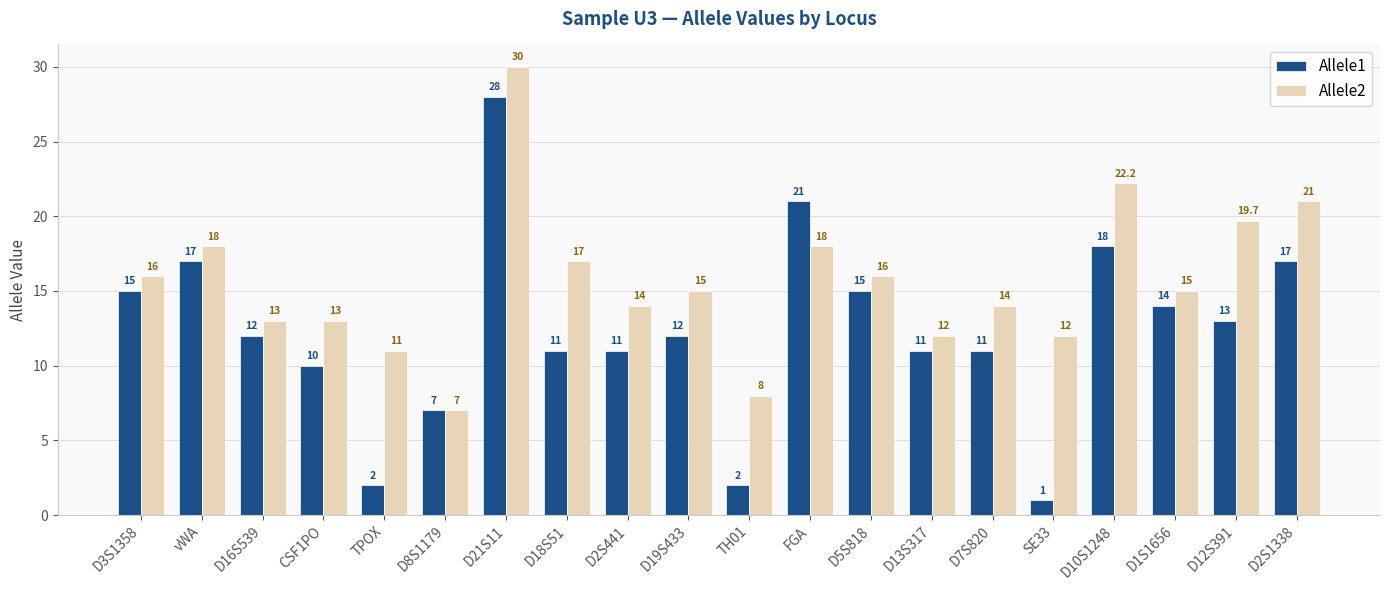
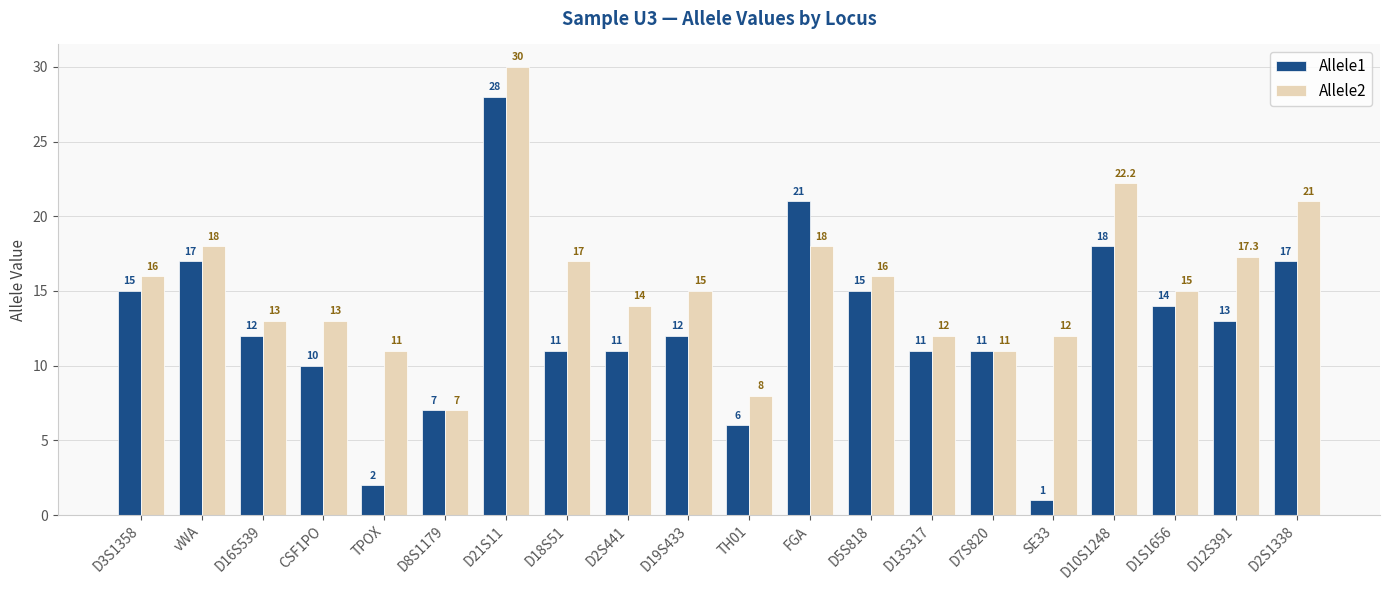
Allele1, TH01: 2 -> 6
Allele2, D7S820: 14 -> 11
Allele2, D12S391: 19.7 -> 17.3
